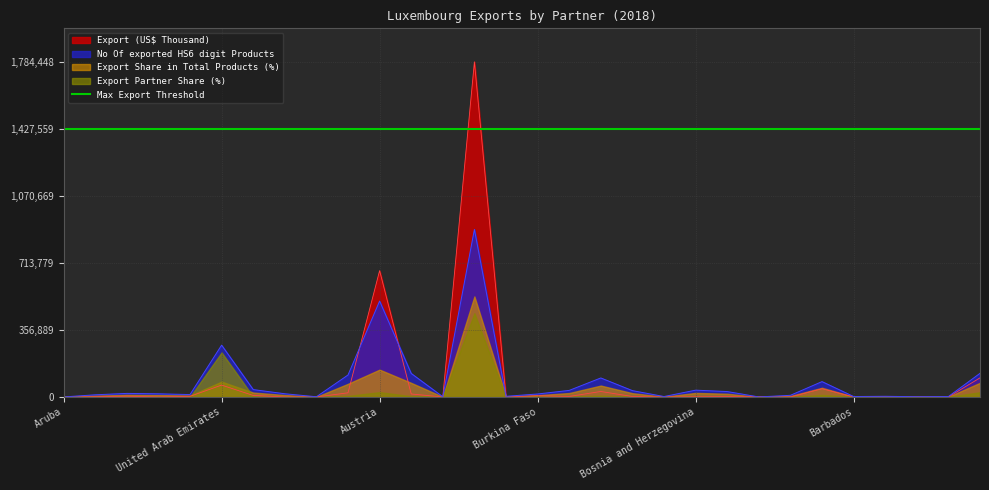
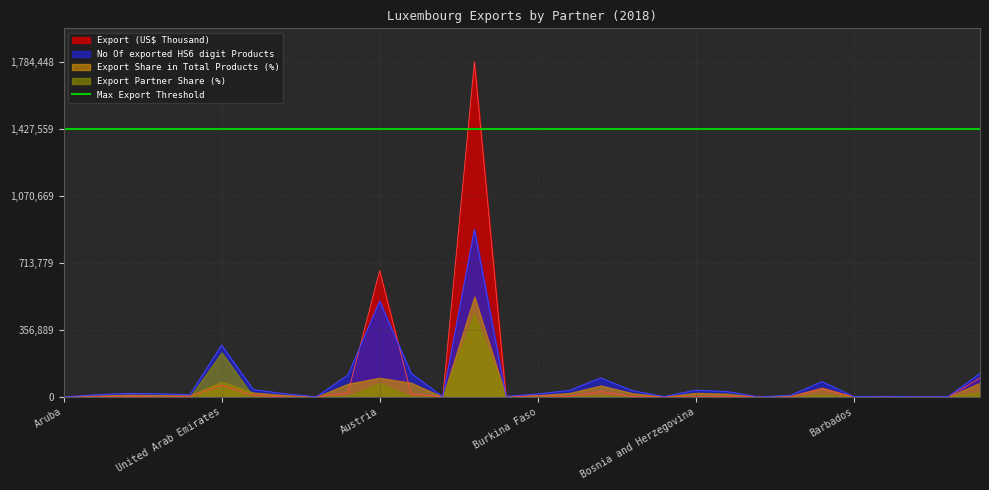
Export Share in Total Products (%), Austria: 150,000 -> 100,000
Export Partner Share (%), Austria: 30,000 -> 70,000
